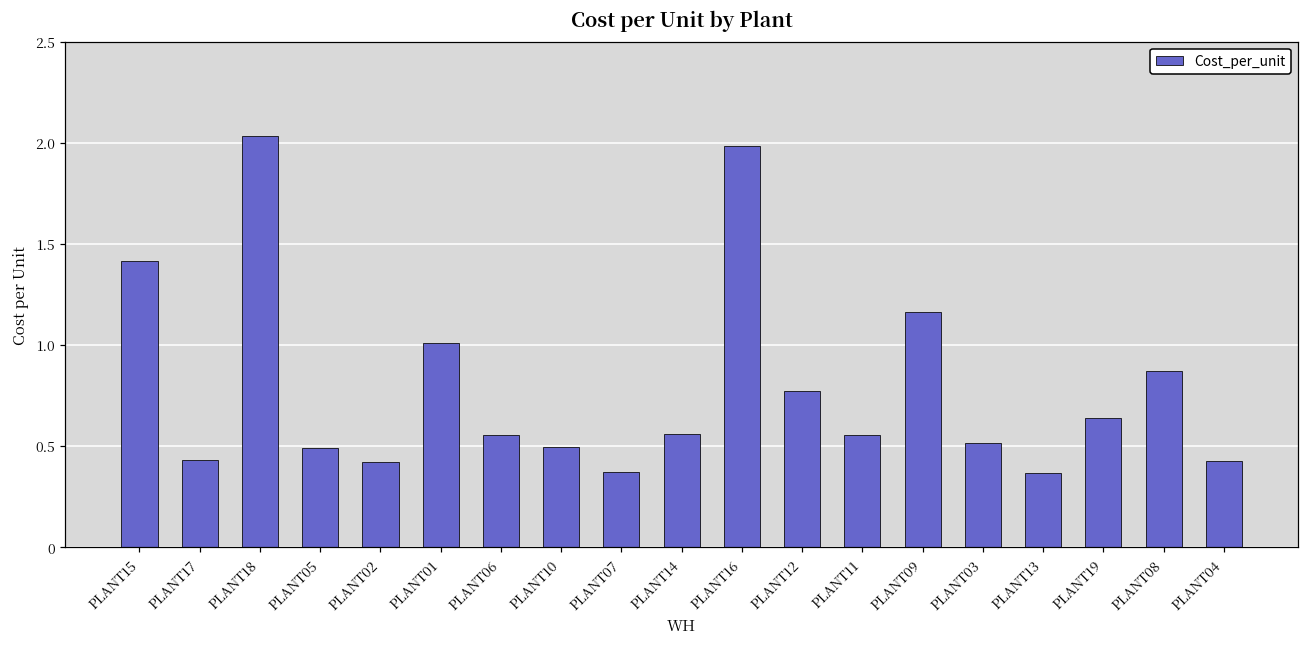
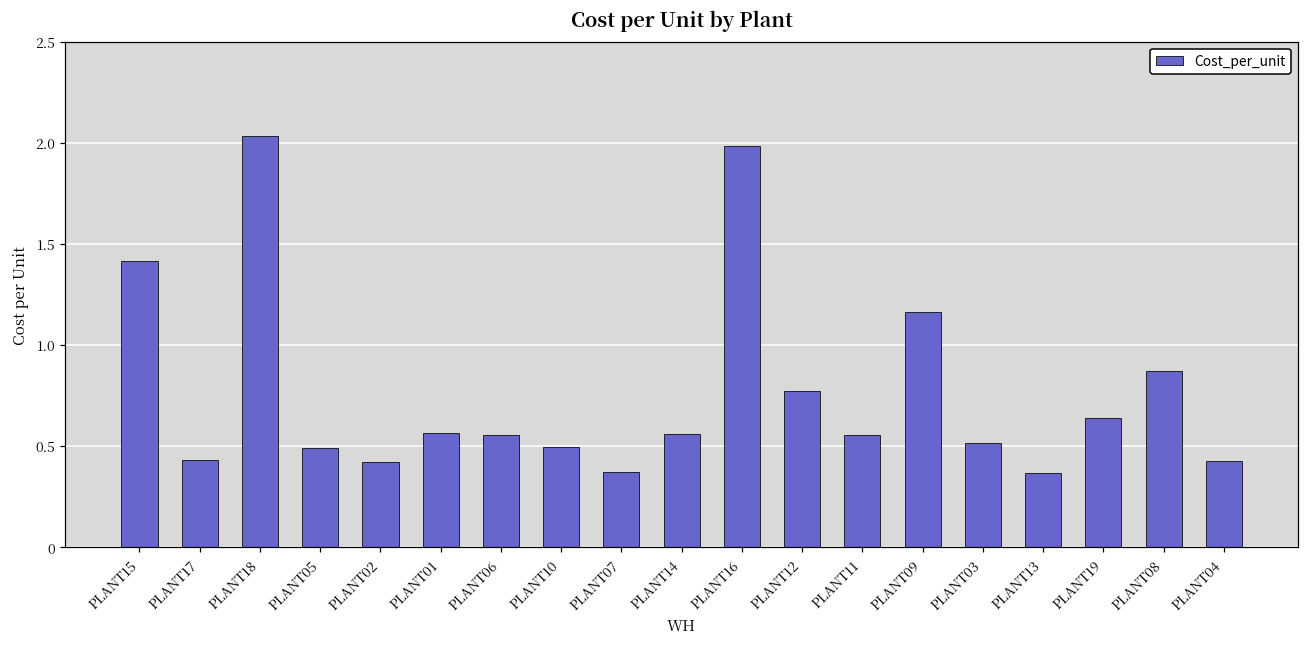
PLANT01: 1.01 -> 0.57
